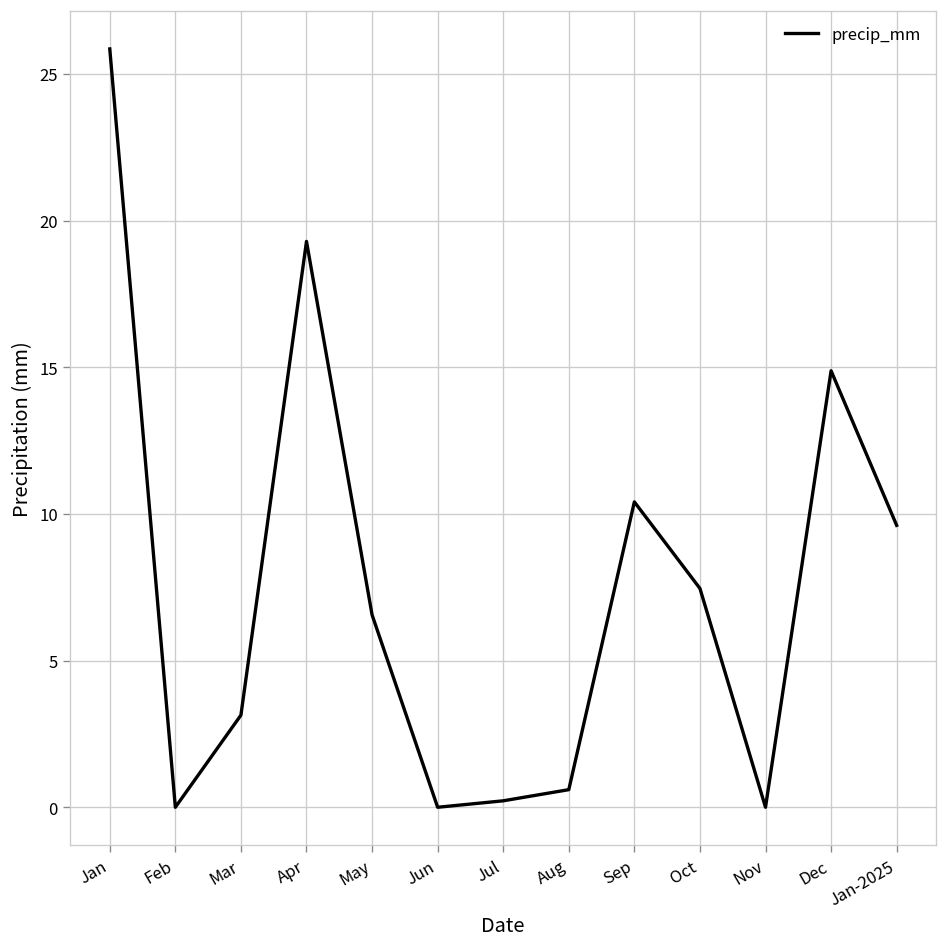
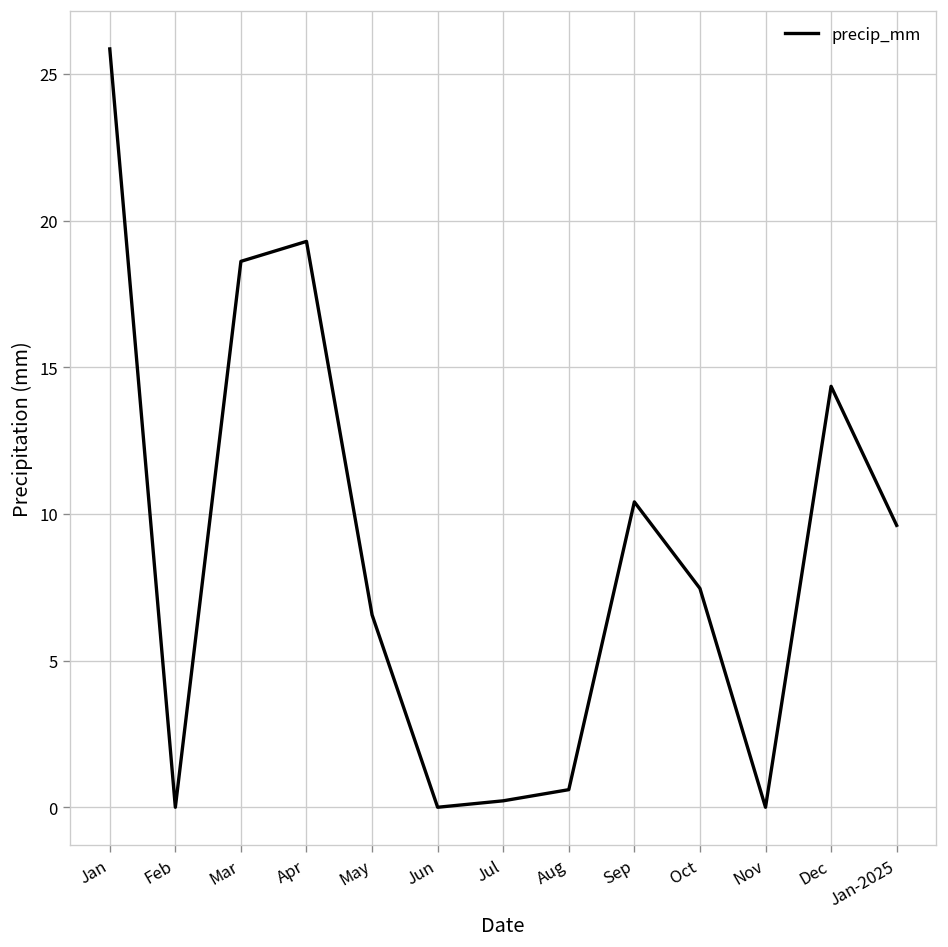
Mar: 3.1 -> 18.6
Dec: 14.9 -> 14.4
